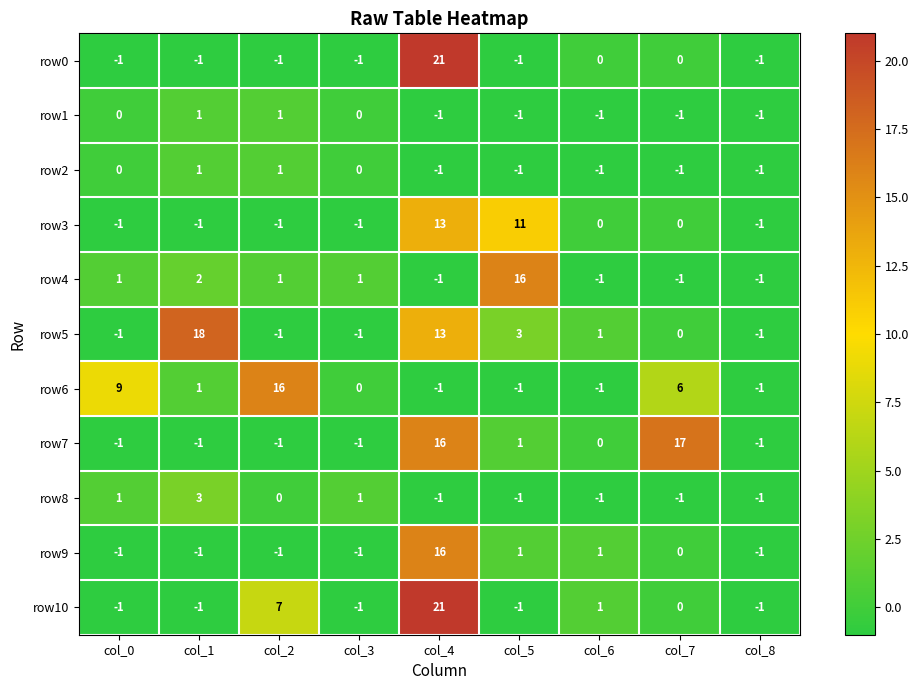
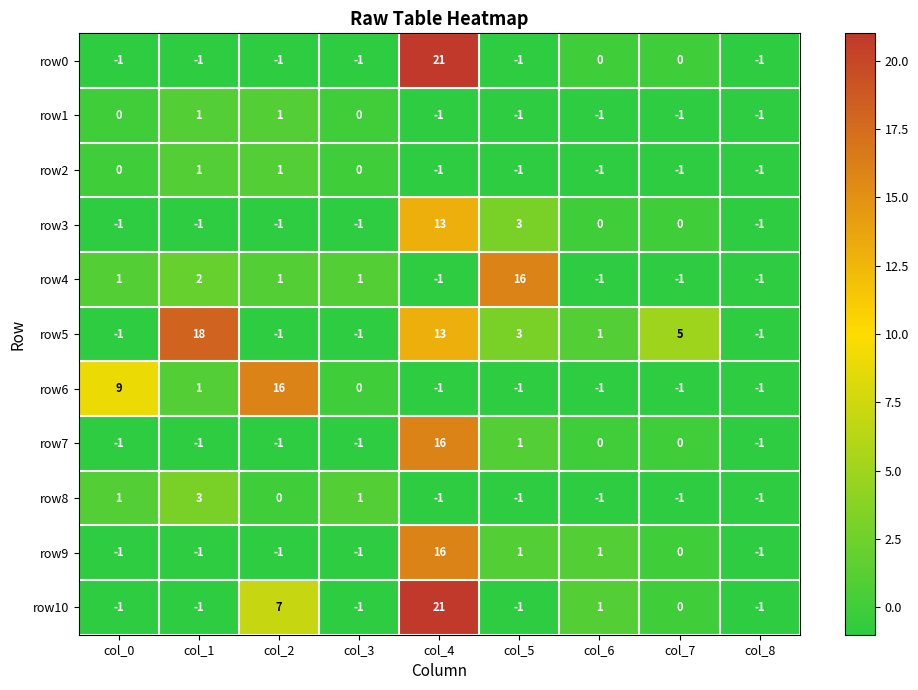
row3, col_5: 11 -> 3
row5, col_7: 0 -> 5
row6, col_7: 6 -> -1
row7, col_7: 17 -> 0
